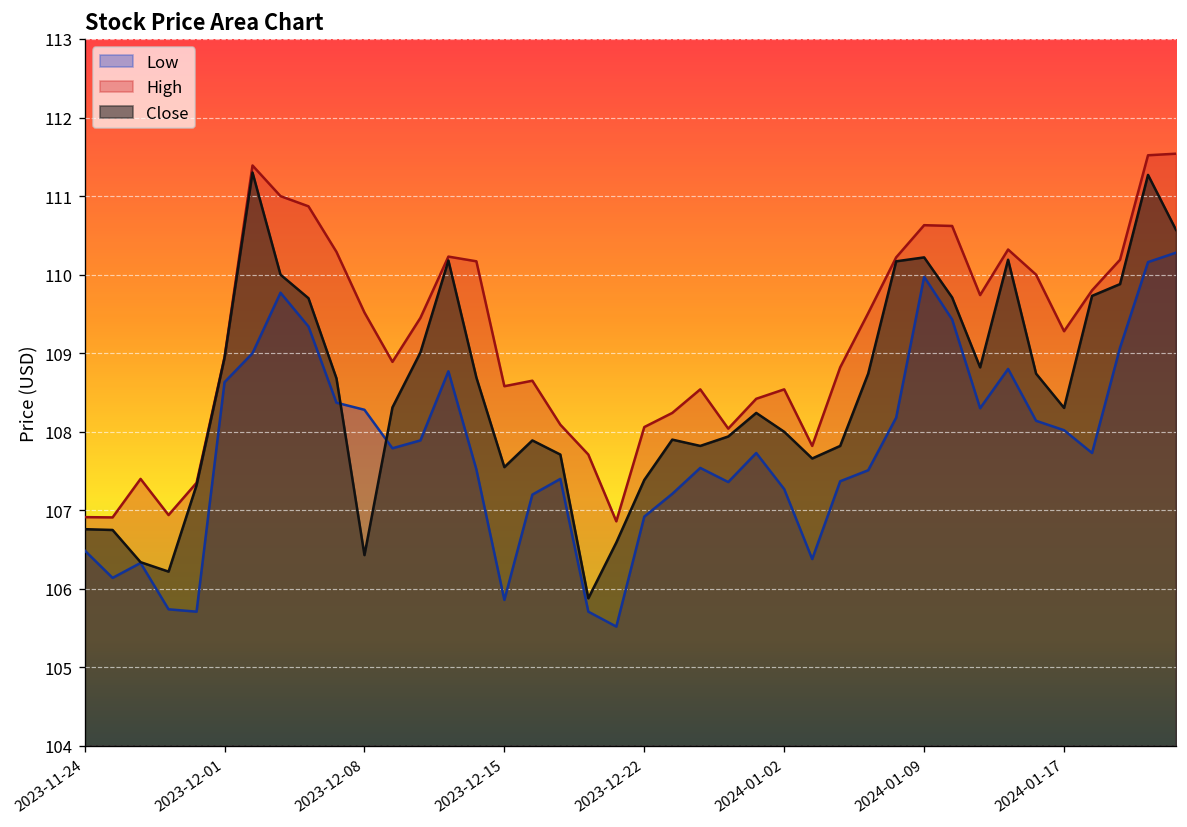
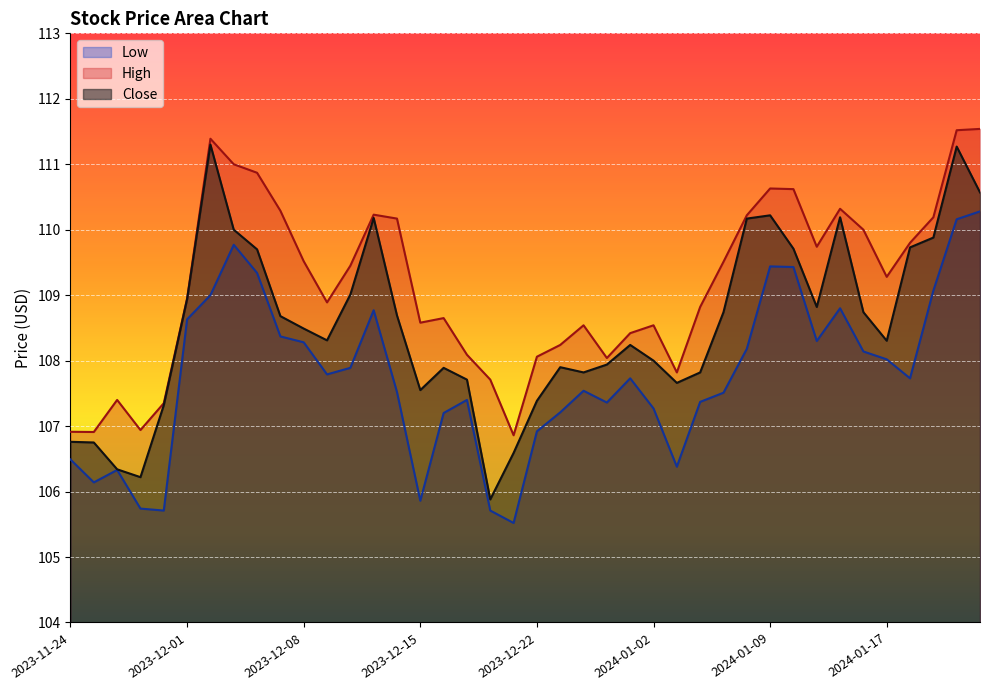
Close, 2023-12-08: 106.4 -> 108.5
Low, 2024-01-09: 110.0 -> 109.4
